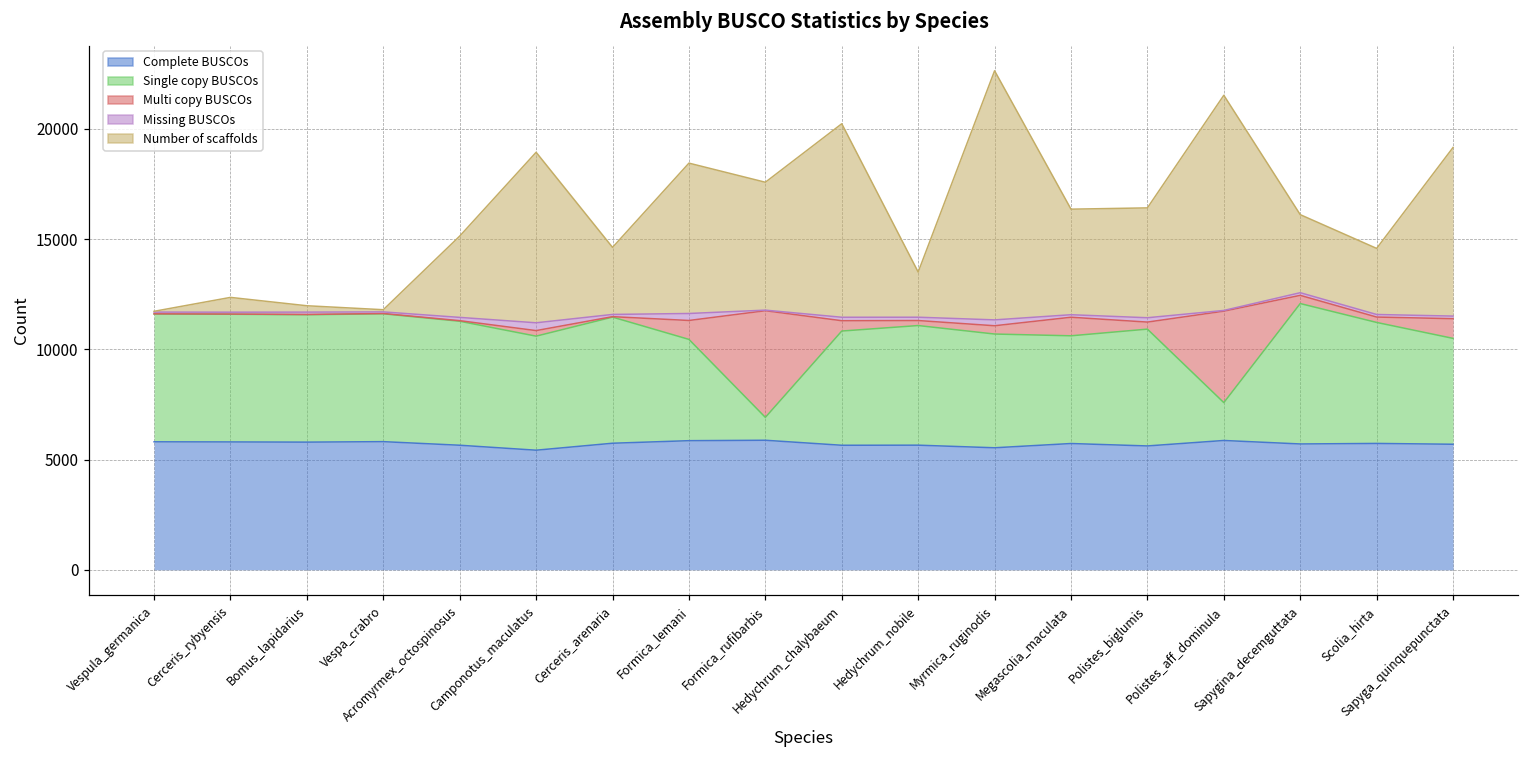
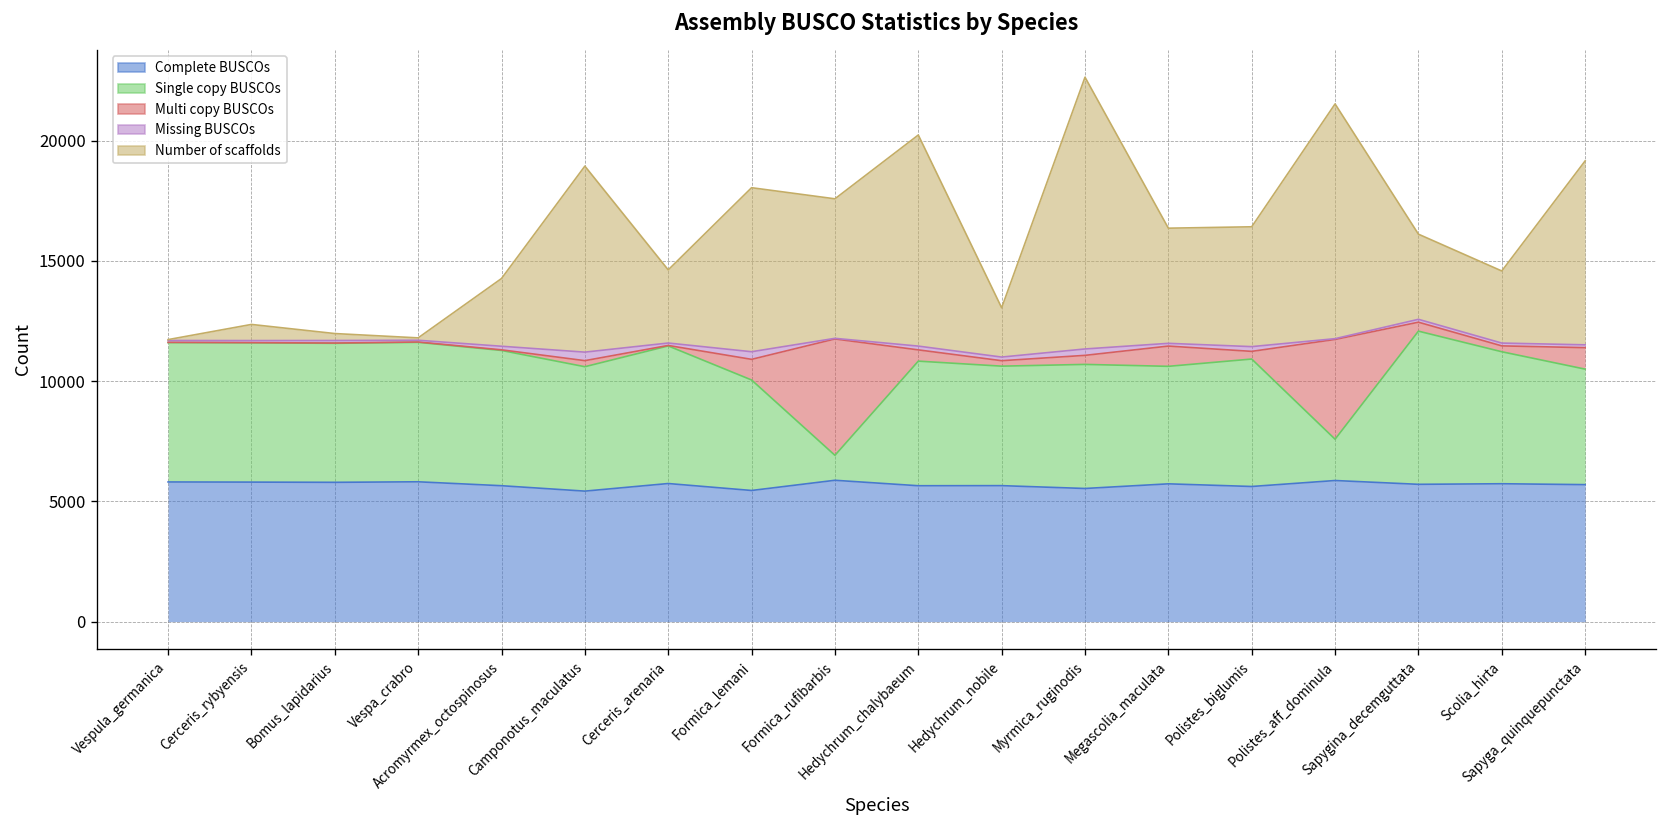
Number of scaffolds, Acromyrmex_octospinosus: 3700 -> 2800
Complete BUSCOs, Formica_lemani: 5900 -> 5500
Single copy BUSCOs, Hedychrum_nobile: 5400 -> 5000
